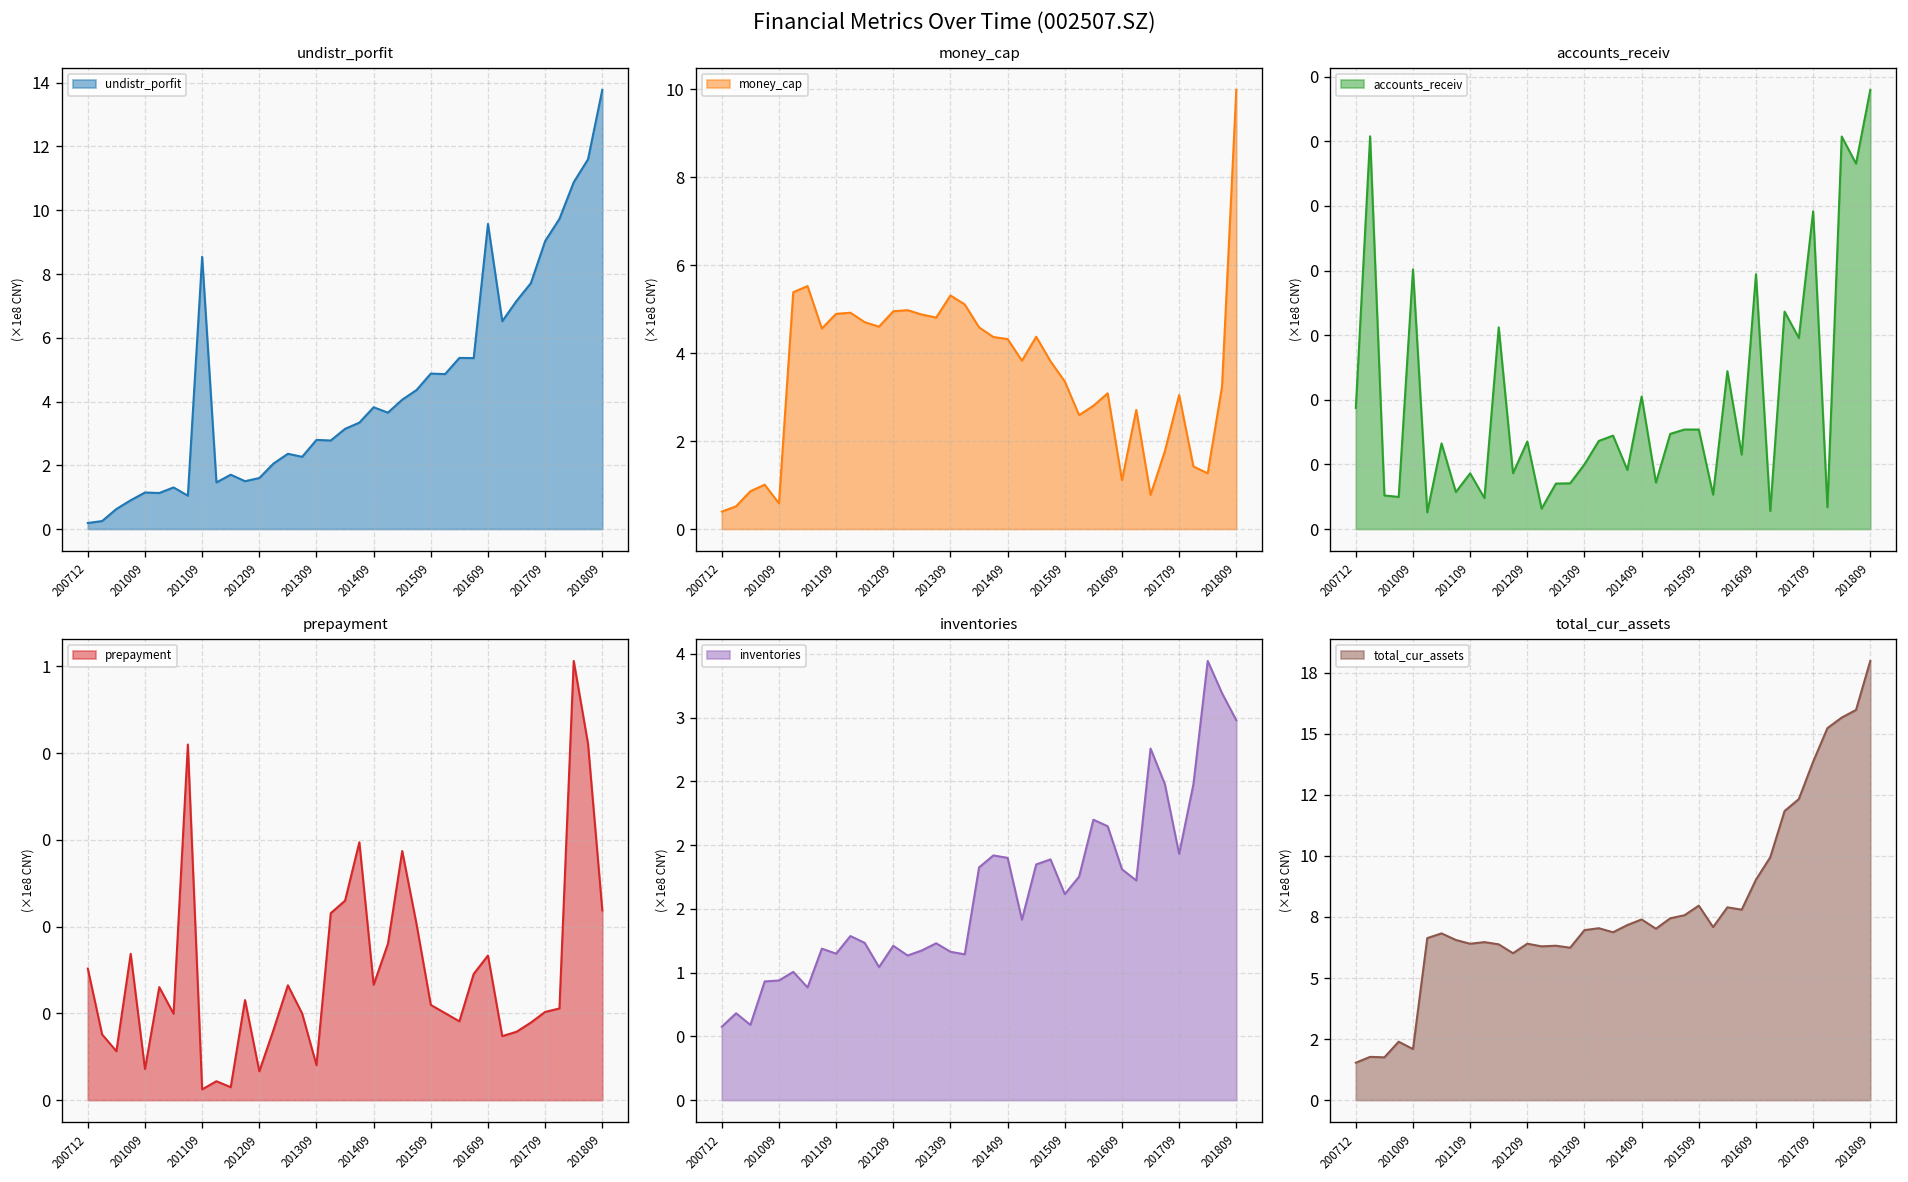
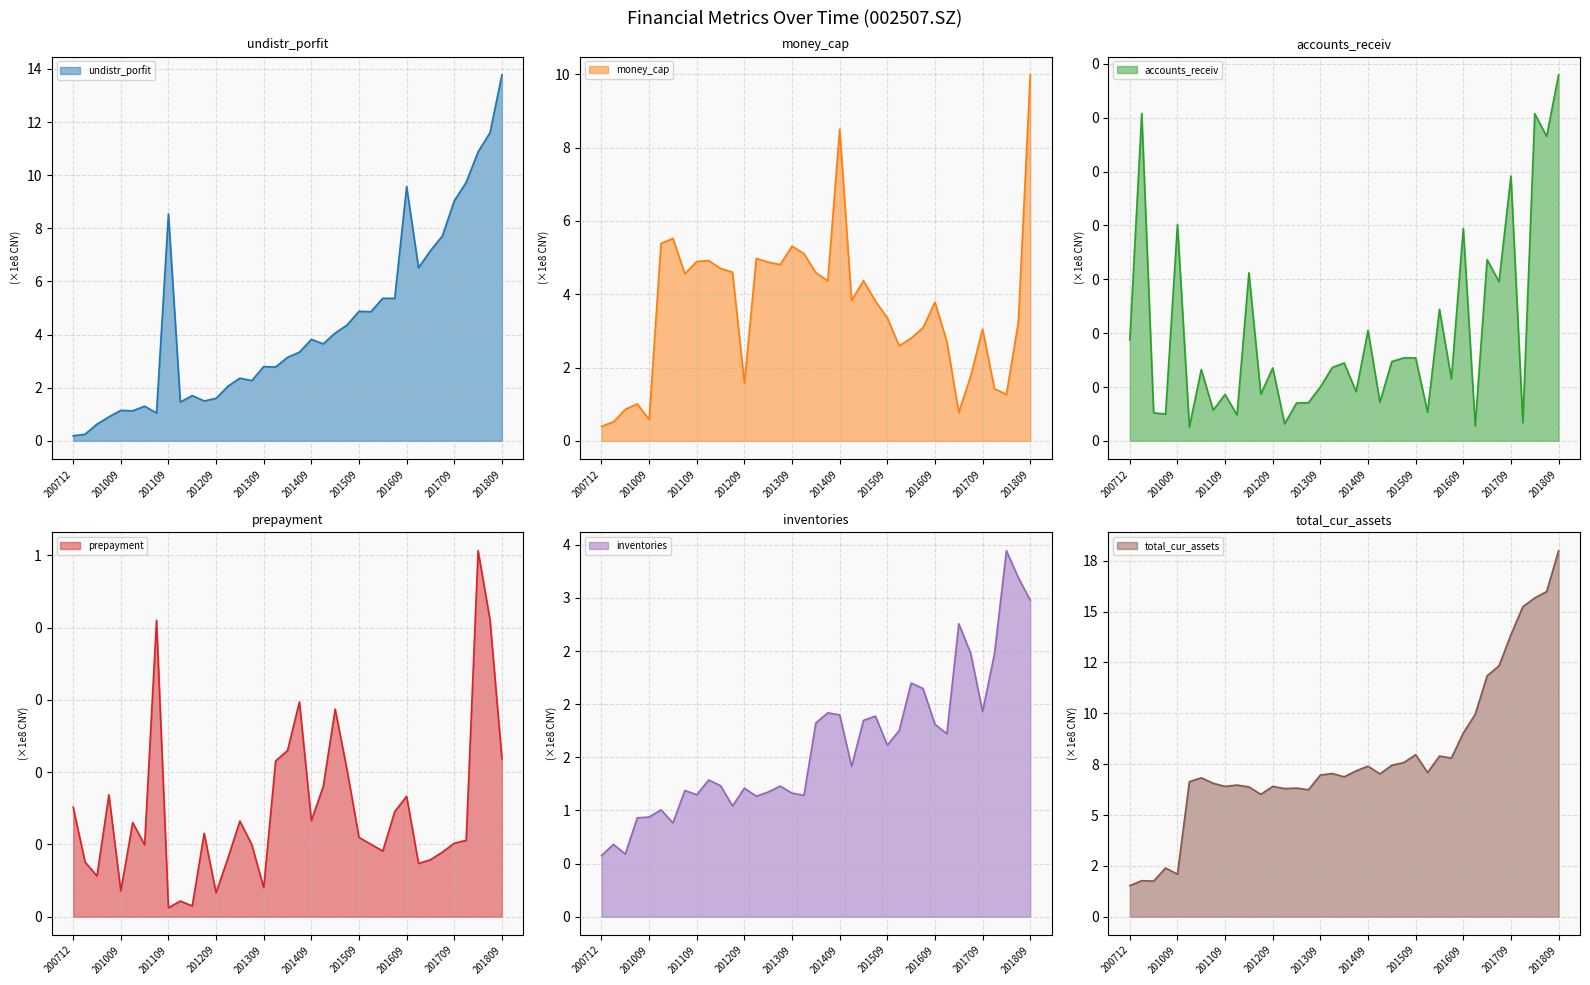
money_cap, 201209: 5.0 -> 1.6
money_cap, 201409: 4.3 -> 8.5
money_cap, 201609: 1.1 -> 3.8
